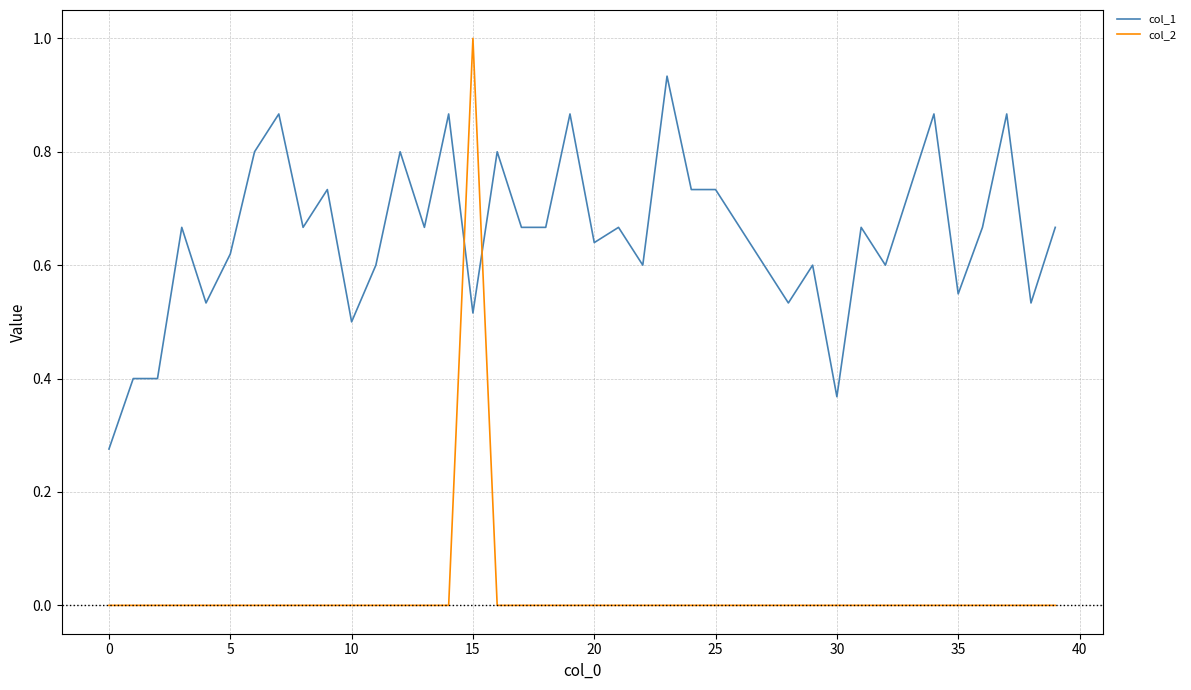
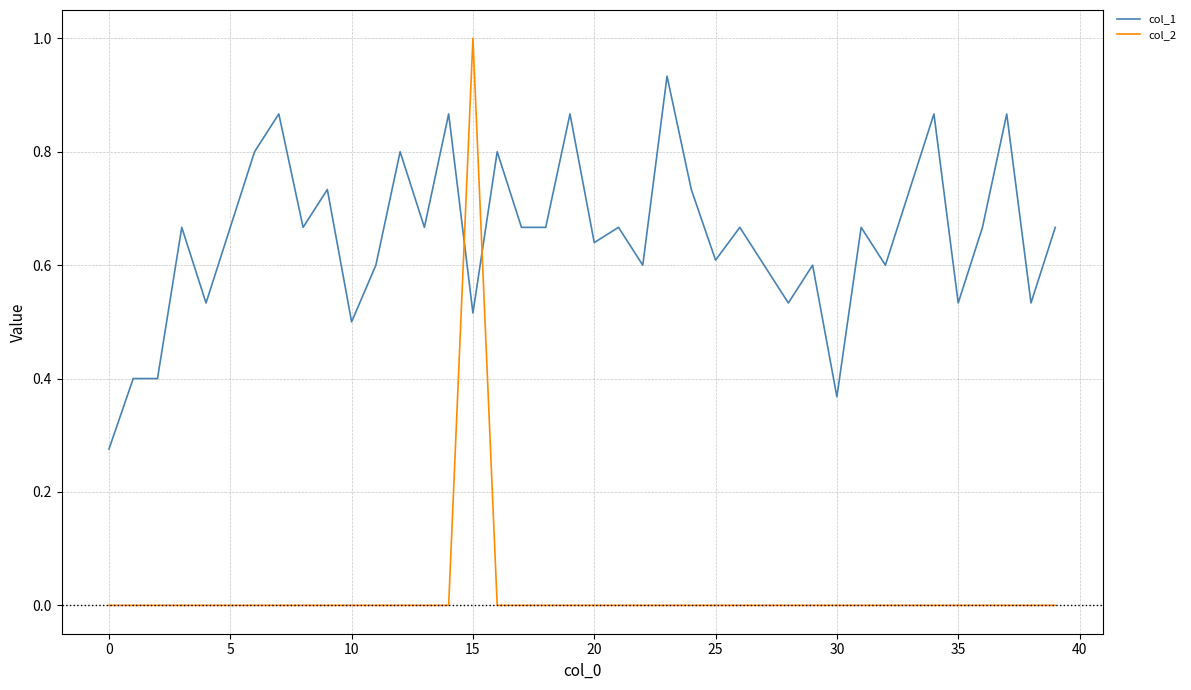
col_1, 5: 0.62 -> 0.67
col_1, 25: 0.73 -> 0.61
col_1, 35: 0.55 -> 0.53
